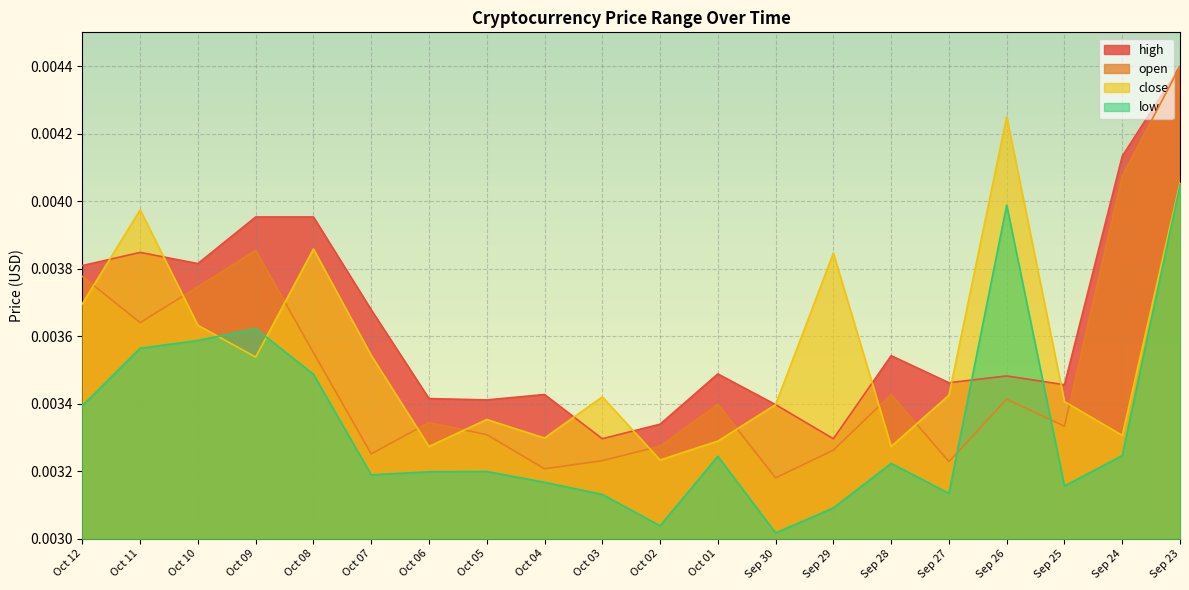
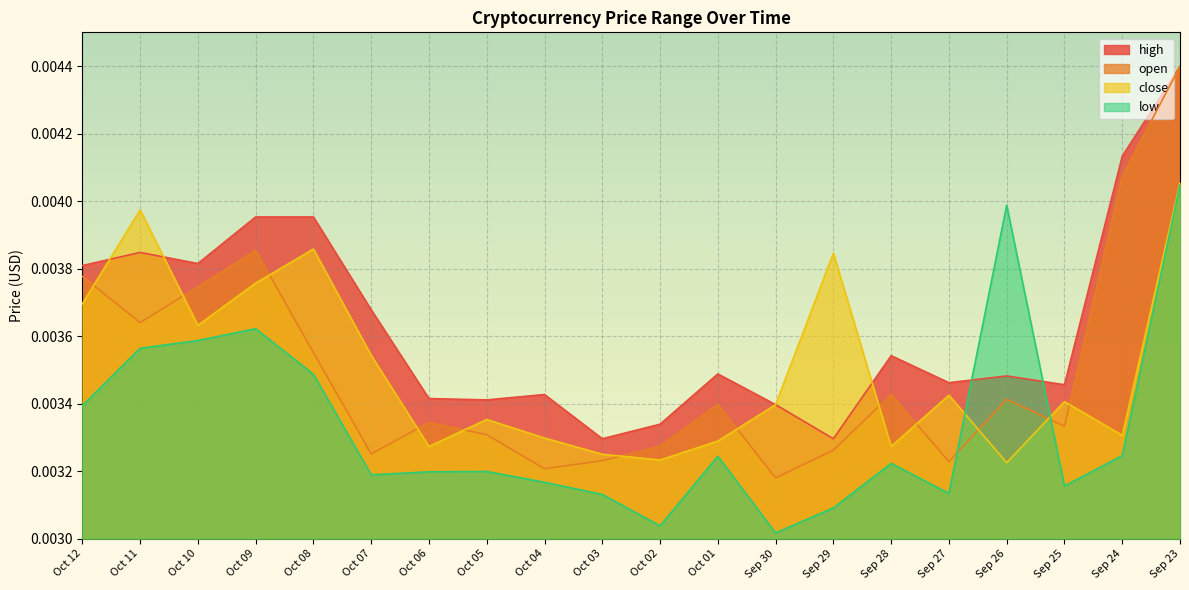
close, Oct 09: 0.00354 -> 0.00376
close, Oct 03: 0.00342 -> 0.00325
close, Sep 26: 0.00425 -> 0.00323
